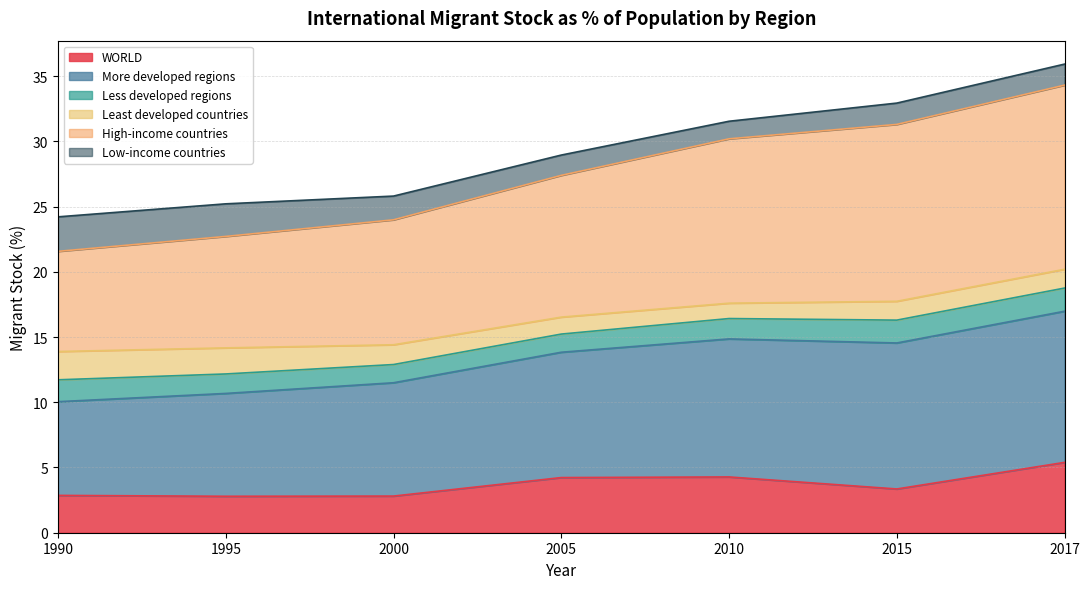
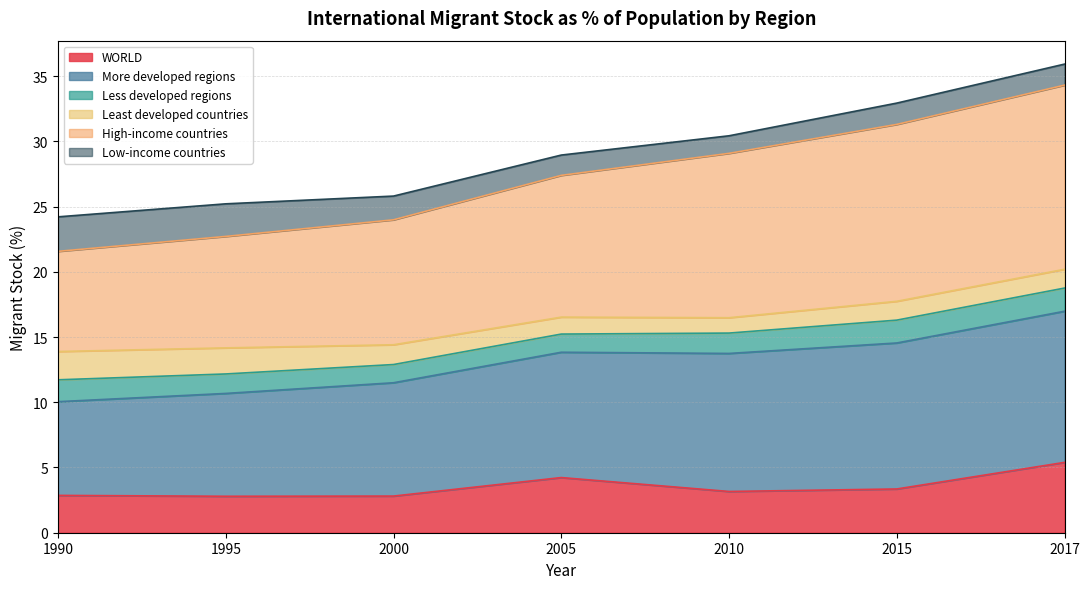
WORLD, 2010: 4.3 -> 3.2
